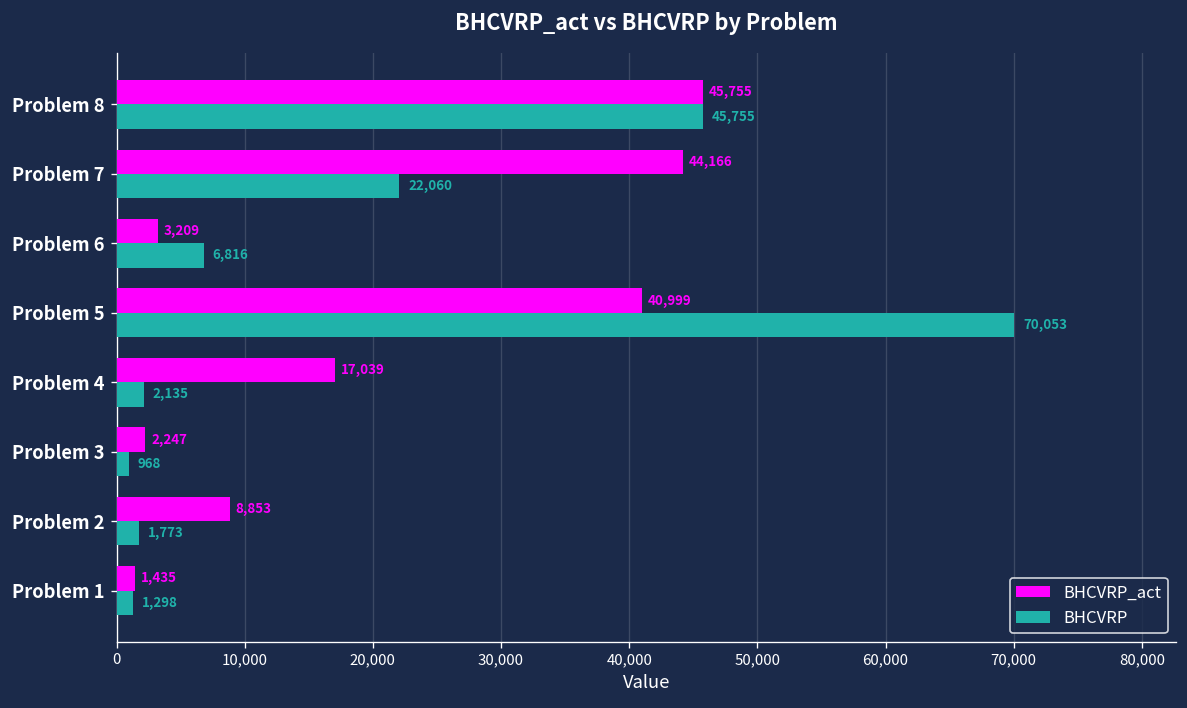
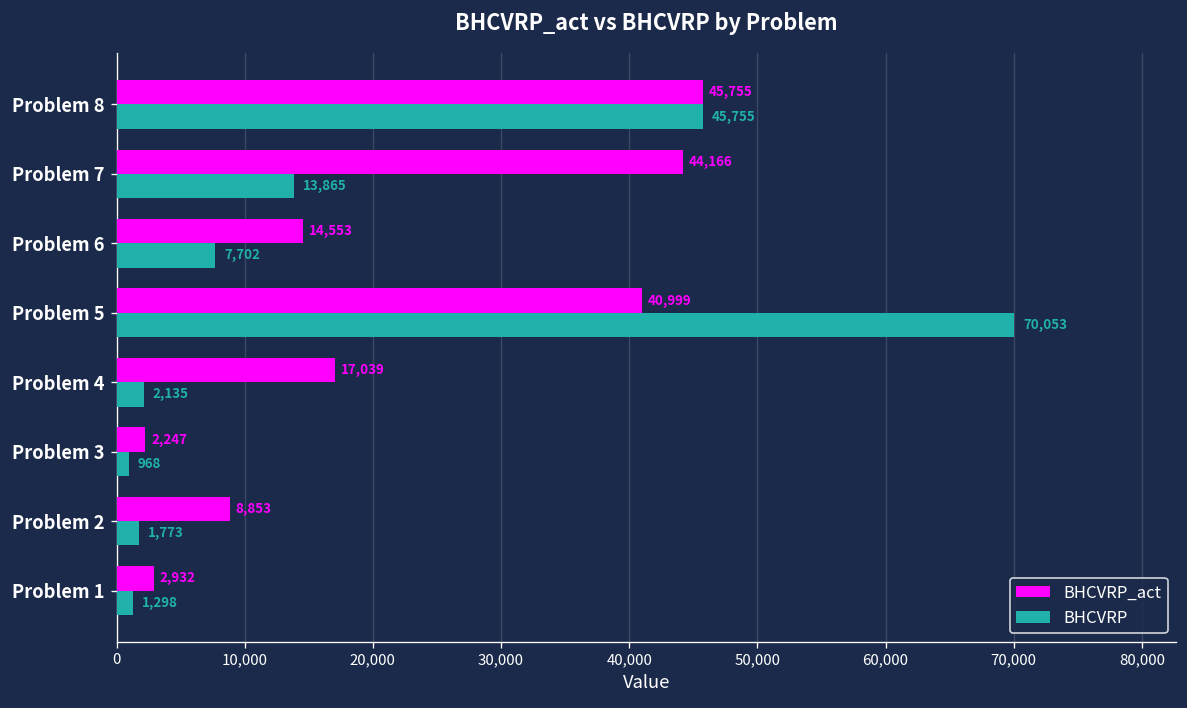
BHCVRP, Problem 7: 22,060 -> 13,865
BHCVRP_act, Problem 6: 3,209 -> 14,553
BHCVRP, Problem 6: 6,816 -> 7,702
BHCVRP_act, Problem 1: 1,435 -> 2,932
